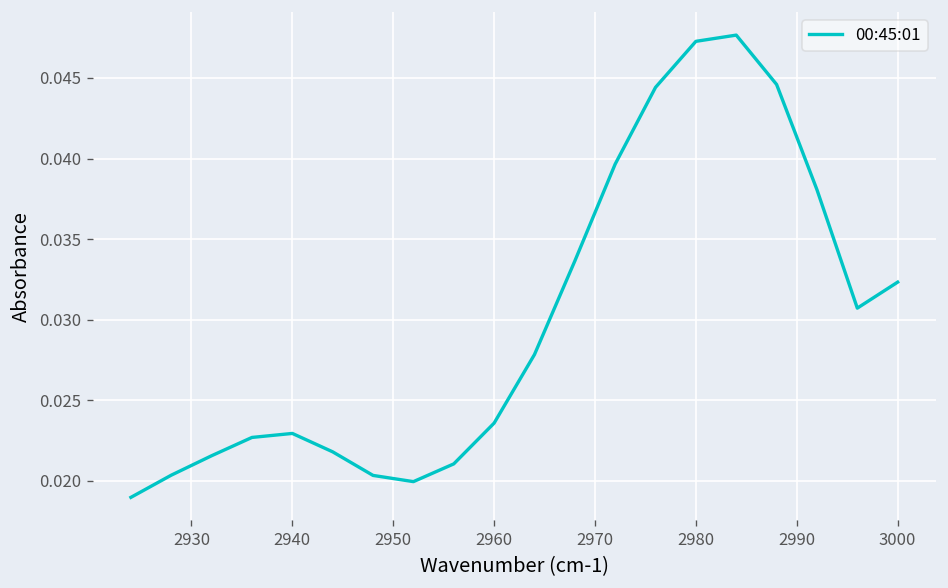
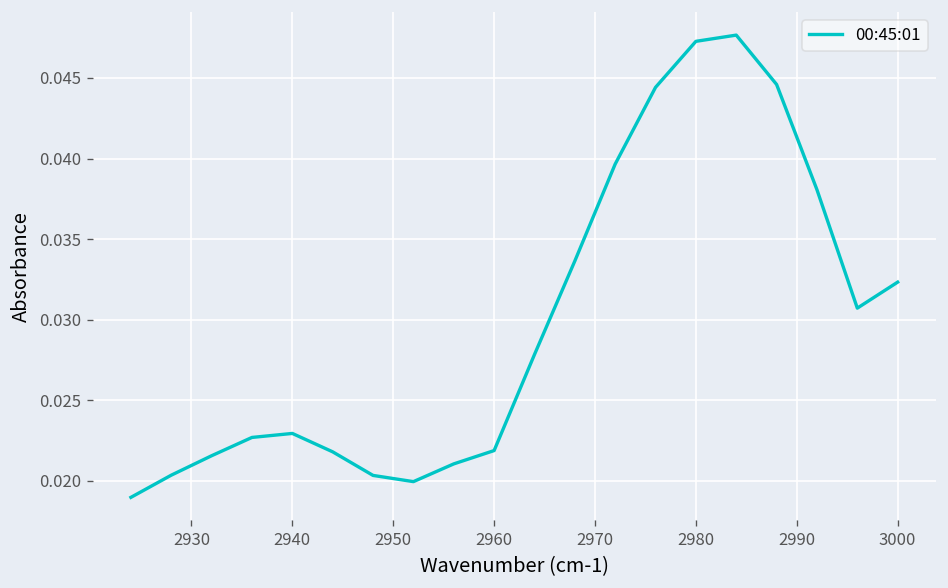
2960: 0.0236 -> 0.0219
